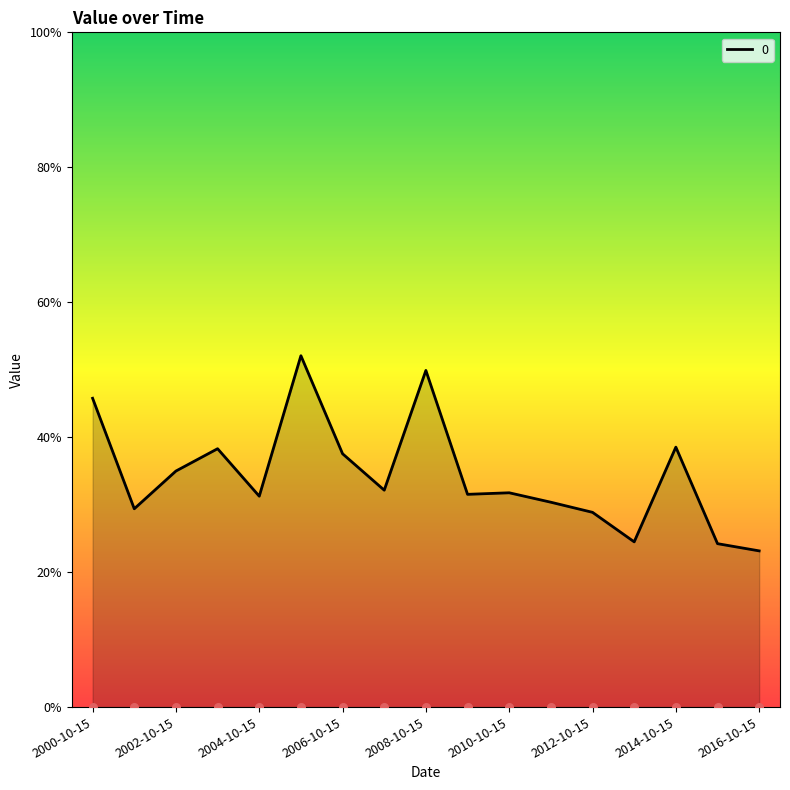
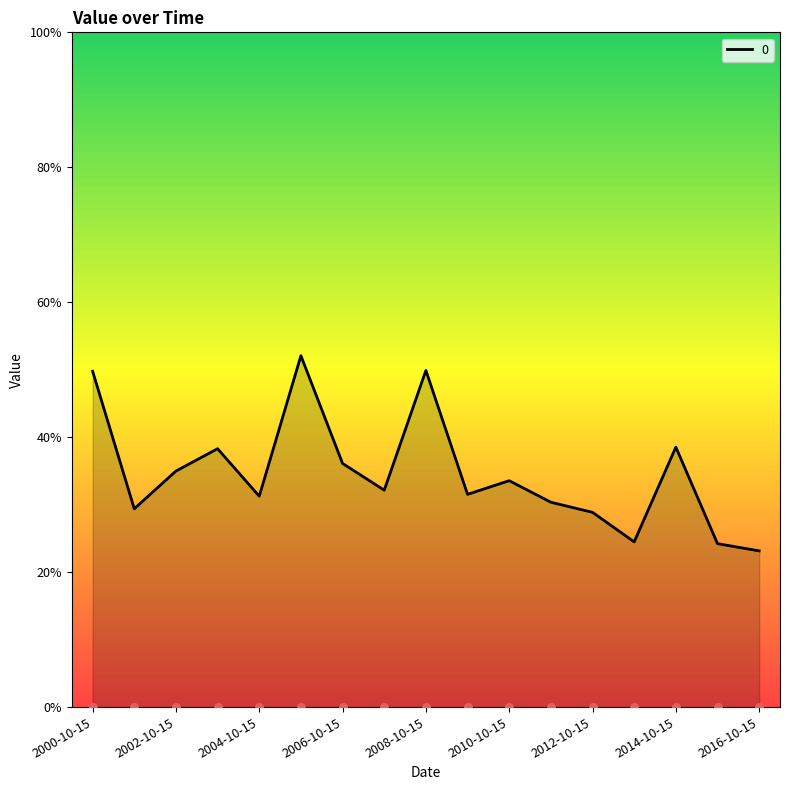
0, 2000-10-15: 46% -> 50%
0, 2006-10-15: 38% -> 36%
0, 2010-10-15: 32% -> 34%
